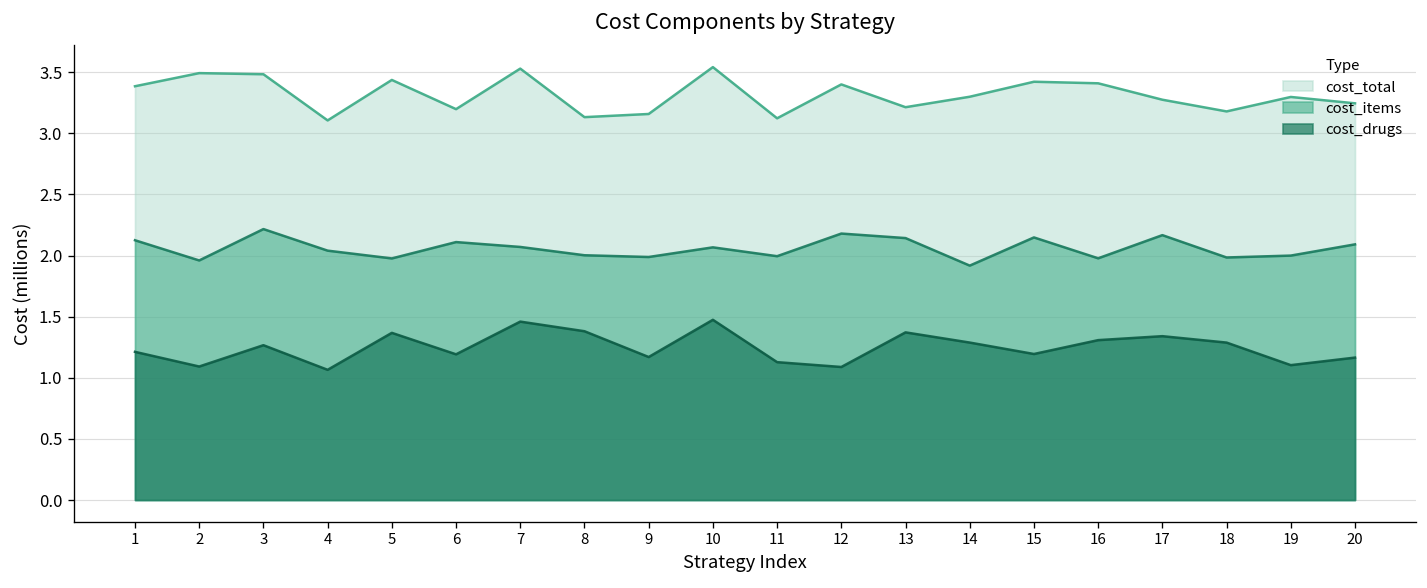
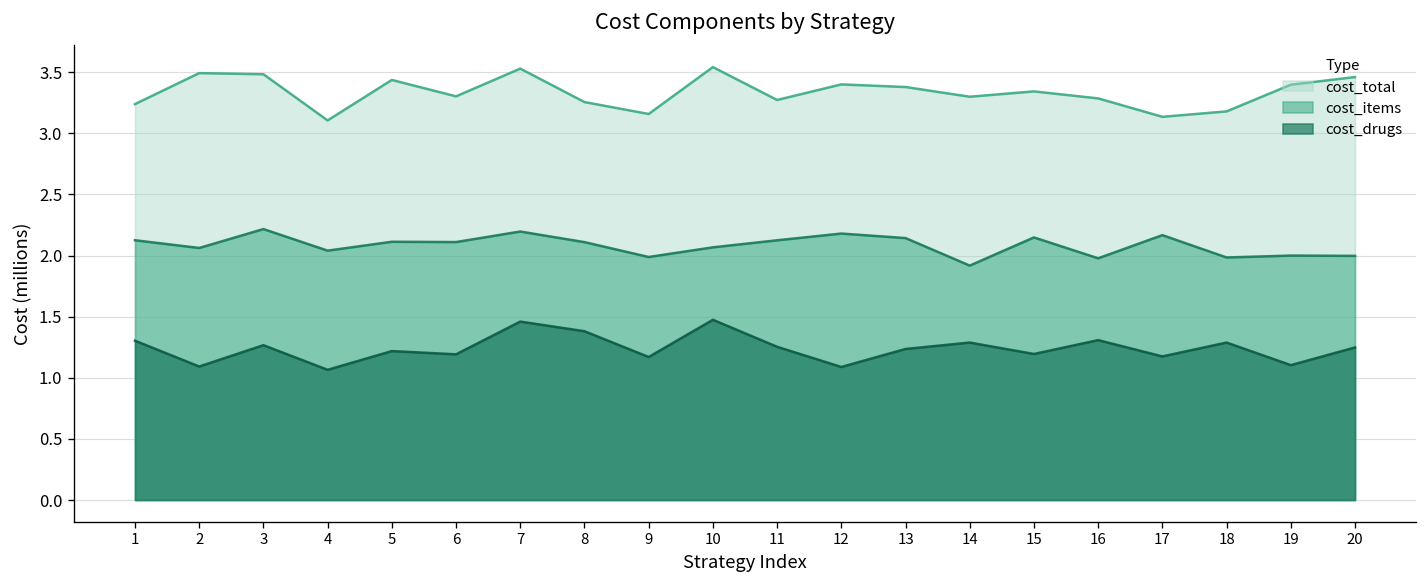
cost_total, 1: 3.38 -> 3.24
cost_drugs, 1: 1.21 -> 1.30
cost_items, 2: 1.96 -> 2.06
cost_items, 5: 1.98 -> 2.11
cost_drugs, 5: 1.37 -> 1.22
cost_total, 6: 3.20 -> 3.30
cost_items, 7: 2.07 -> 2.20
cost_total, 8: 3.13 -> 3.26
cost_items, 8: 2.00 -> 2.11
cost_total, 11: 3.12 -> 3.27
cost_items, 11: 1.99 -> 2.12
cost_drugs, 11: 1.13 -> 1.25
cost_total, 13: 3.21 -> 3.38
cost_drugs, 13: 1.37 -> 1.24
cost_total, 15: 3.42 -> 3.34
cost_total, 16: 3.41 -> 3.29
cost_total, 17: 3.27 -> 3.13
cost_drugs, 17: 1.34 -> 1.17
cost_total, 19: 3.30 -> 3.40
cost_total, 20: 3.24 -> 3.46
cost_items, 20: 2.09 -> 2.00
cost_drugs, 20: 1.17 -> 1.25
